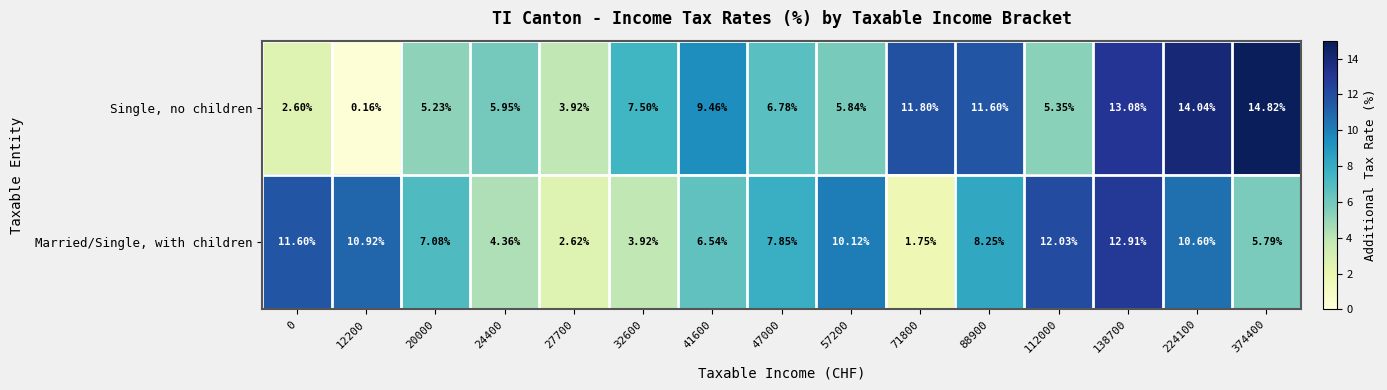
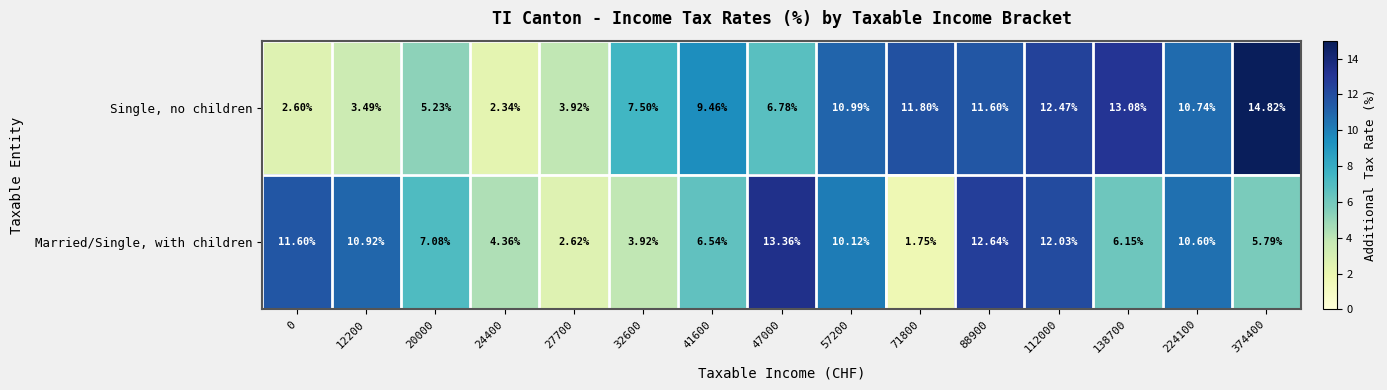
Single, no children, 12200: 0.16% -> 3.49%
Single, no children, 24400: 5.95% -> 2.34%
Single, no children, 57200: 5.84% -> 10.99%
Single, no children, 112000: 5.35% -> 12.47%
Single, no children, 224100: 14.04% -> 10.74%
Married/Single, with children, 47000: 7.85% -> 13.36%
Married/Single, with children, 88900: 8.25% -> 12.64%
Married/Single, with children, 138700: 12.91% -> 6.15%
